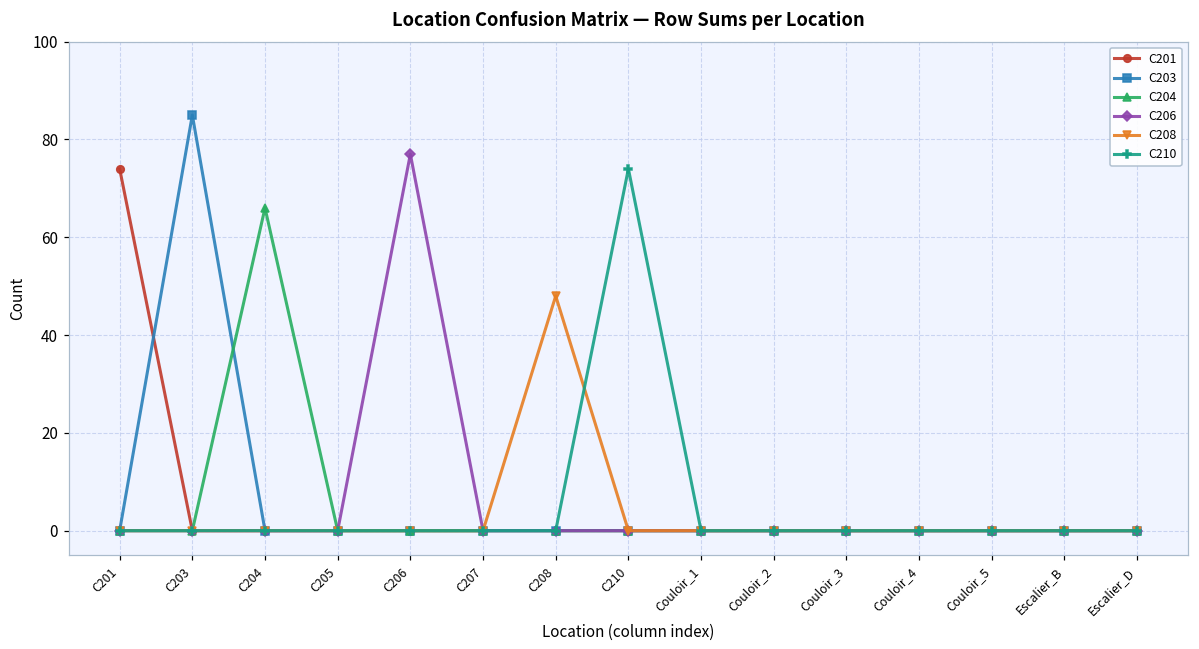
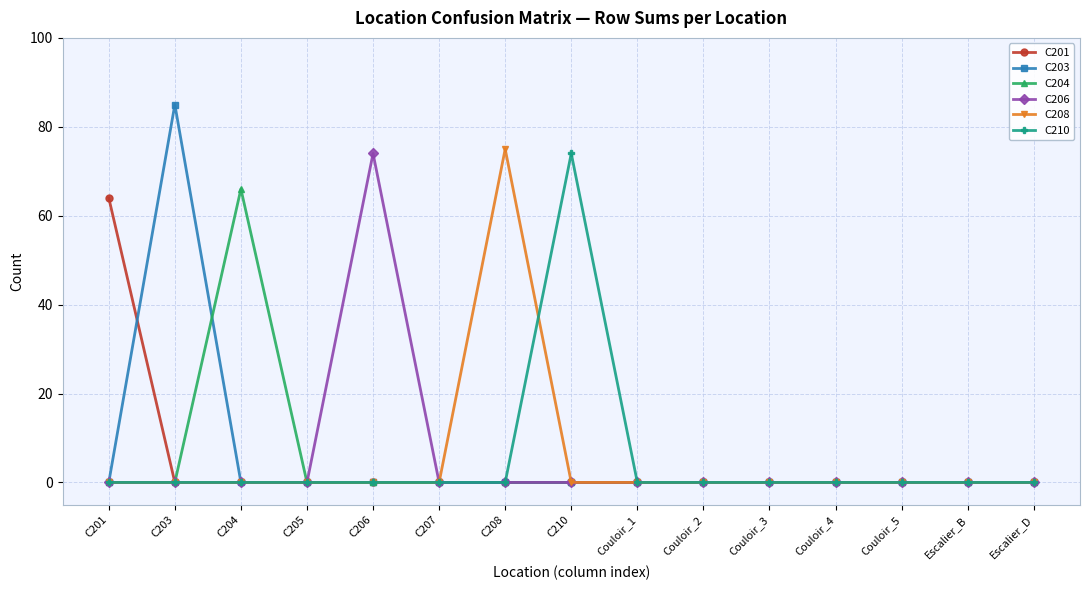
C201, C201: 74 -> 64
C206, C206: 77 -> 74
C208, C208: 48 -> 75
